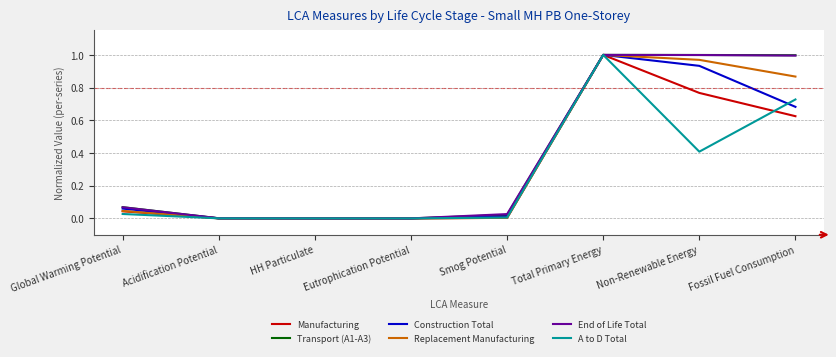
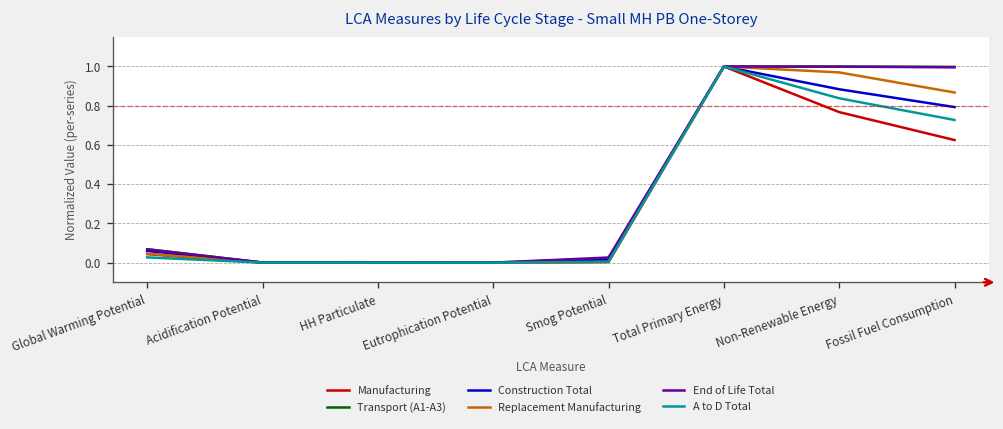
Construction Total, Non-Renewable Energy: 0.93 -> 0.88
A to D Total, Non-Renewable Energy: 0.41 -> 0.84
Construction Total, Fossil Fuel Consumption: 0.68 -> 0.79
